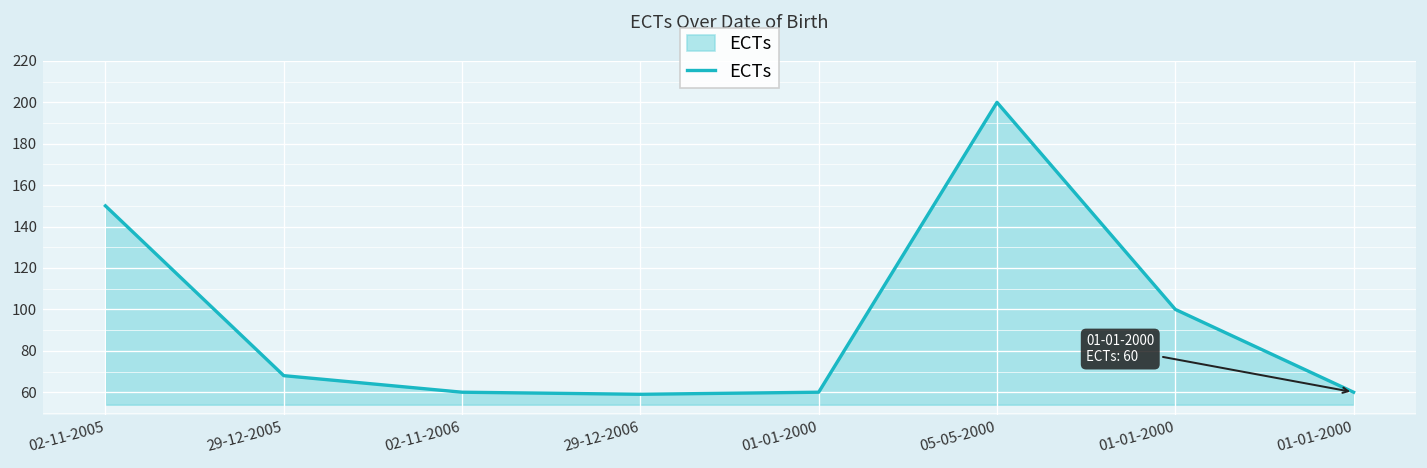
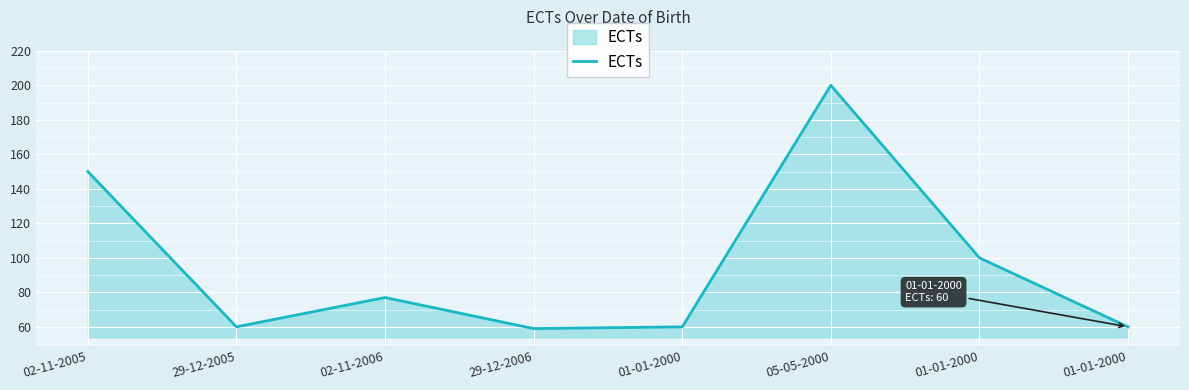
29-12-2005: 68 -> 60
02-11-2006: 60 -> 77
